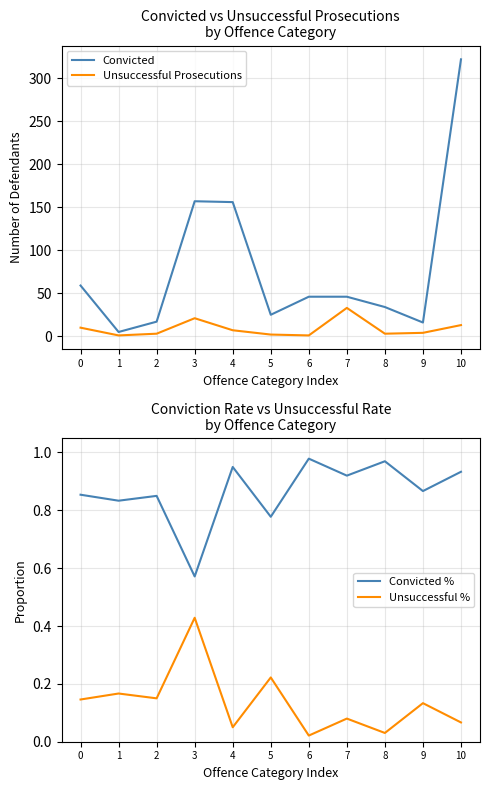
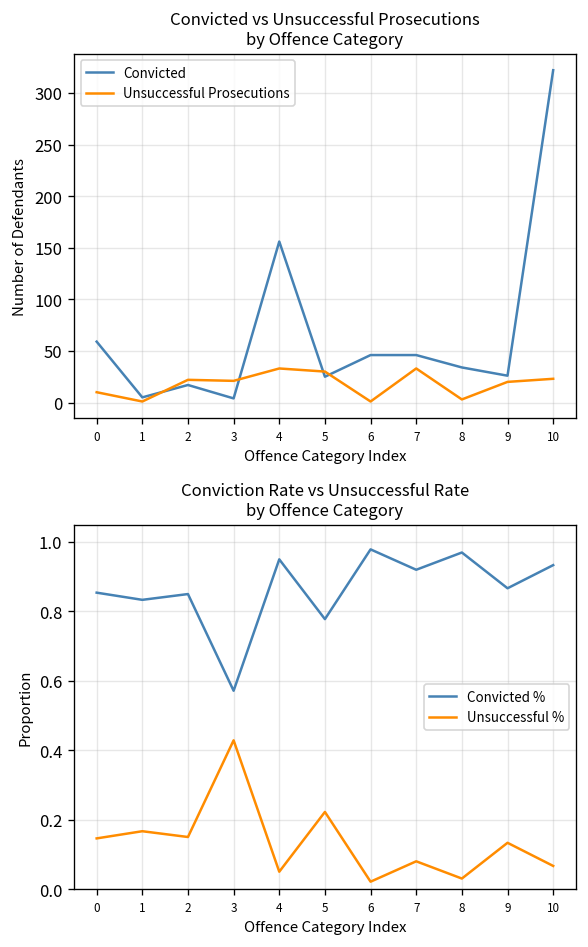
Convicted vs Unsuccessful Prosecutions by Offence Category, Unsuccessful Prosecutions, 2: 0 -> 20
Convicted vs Unsuccessful Prosecutions by Offence Category, Convicted, 3: 160 -> 0
Convicted vs Unsuccessful Prosecutions by Offence Category, Unsuccessful Prosecutions, 4: 10 -> 30
Convicted vs Unsuccessful Prosecutions by Offence Category, Unsuccessful Prosecutions, 5: 0 -> 30
Convicted vs Unsuccessful Prosecutions by Offence Category, Convicted, 9: 20 -> 30
Convicted vs Unsuccessful Prosecutions by Offence Category, Unsuccessful Prosecutions, 9: 0 -> 20
Convicted vs Unsuccessful Prosecutions by Offence Category, Unsuccessful Prosecutions, 10: 10 -> 20
